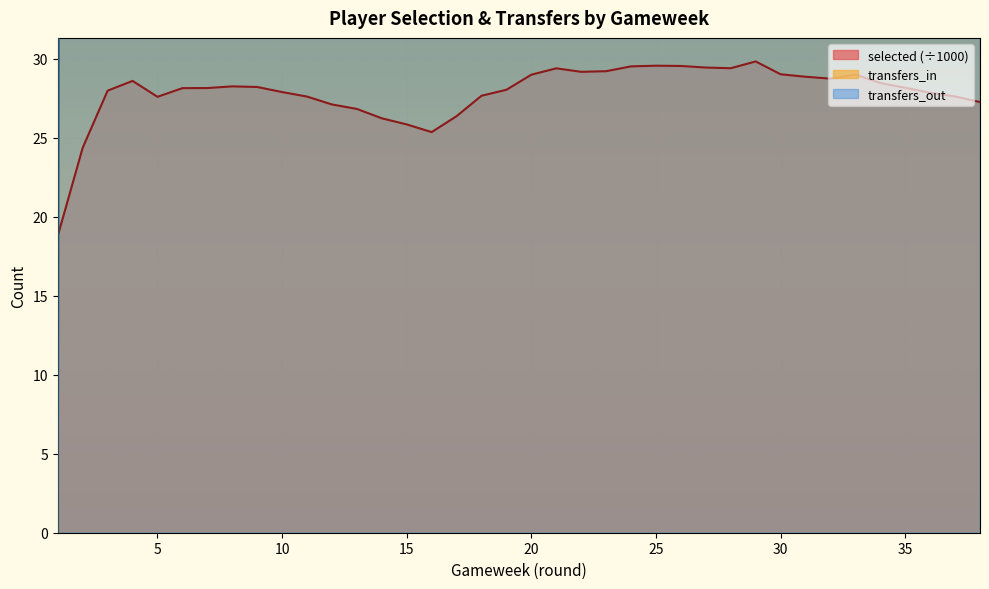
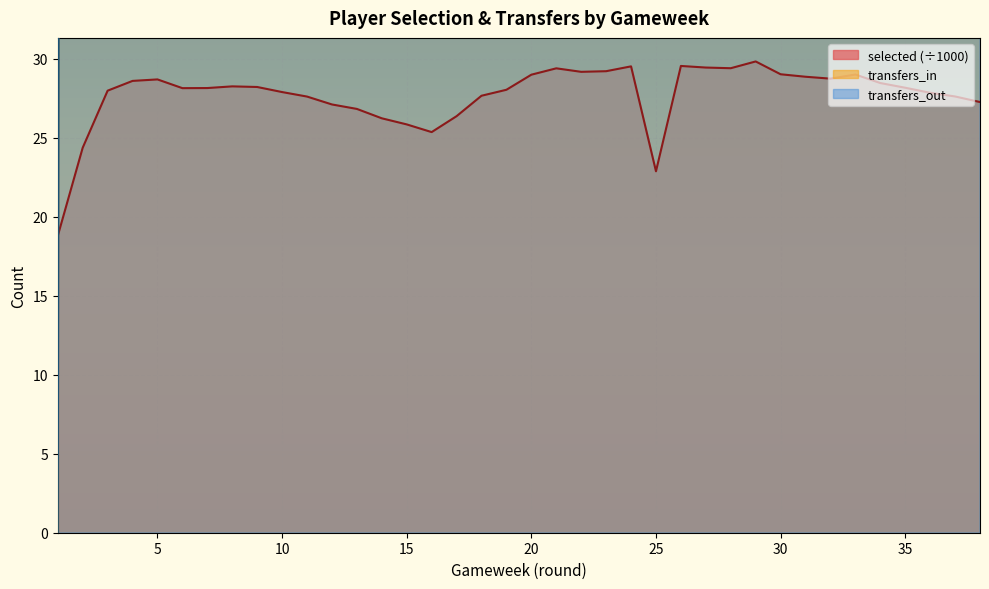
selected (÷1000), 5: 27.6 -> 28.7
selected (÷1000), 25: 29.6 -> 22.9
